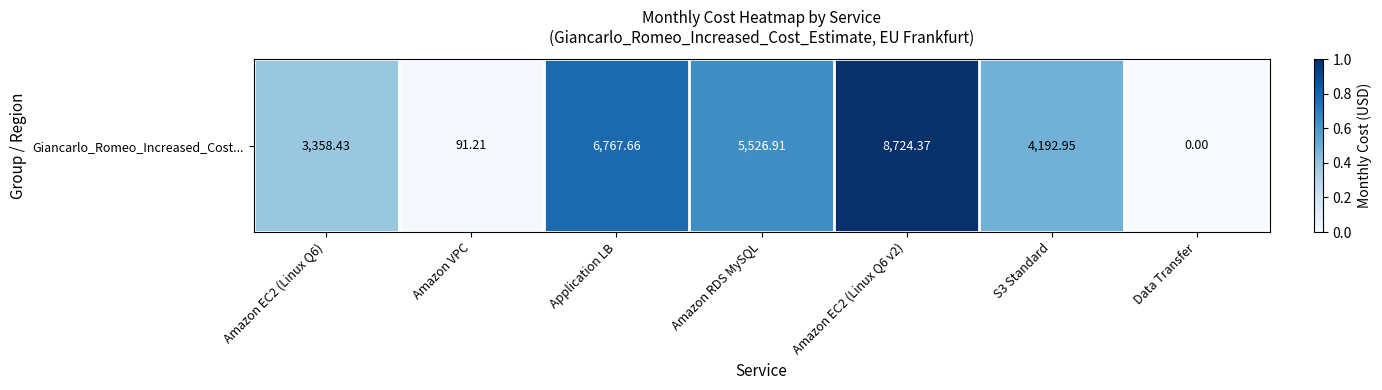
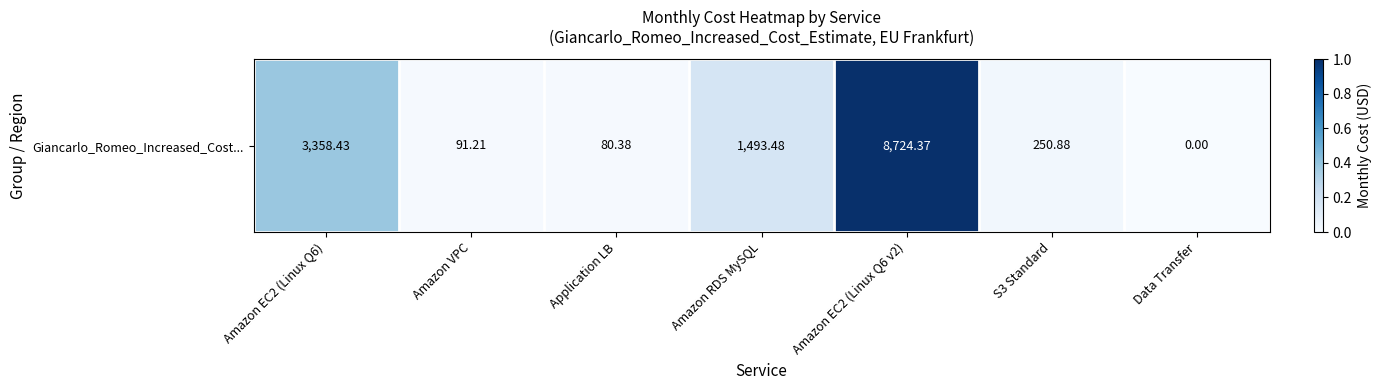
Giancarlo_Romeo_Increased_Cost..., Application LB: 6,767.66 -> 80.38
Giancarlo_Romeo_Increased_Cost..., Amazon RDS MySQL: 5,526.91 -> 1,493.48
Giancarlo_Romeo_Increased_Cost..., S3 Standard: 4,192.95 -> 250.88
